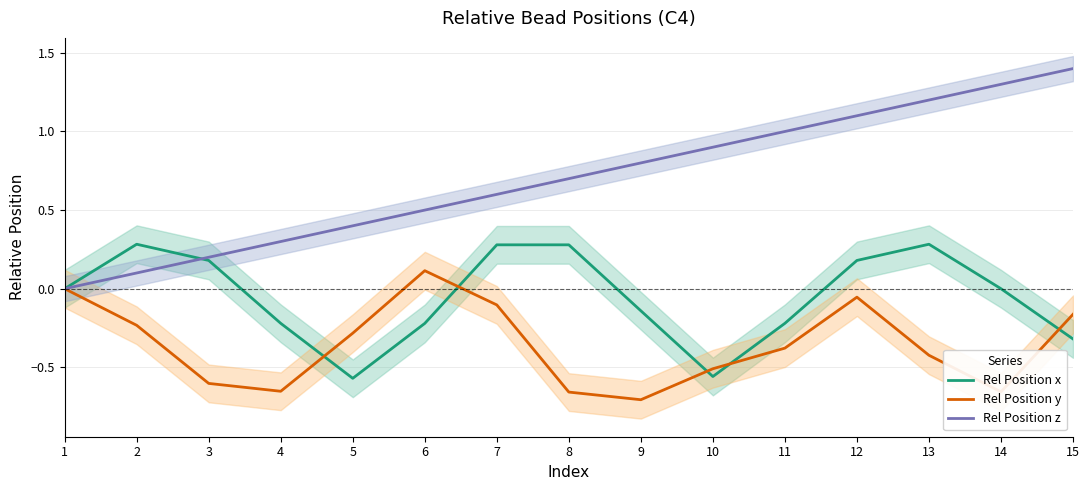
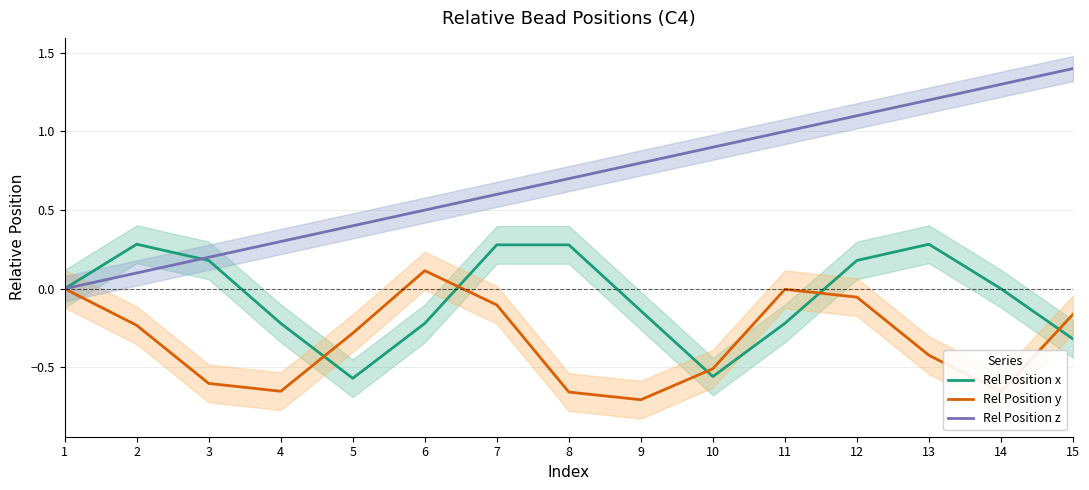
Rel Position y, 11: -0.38 -> 0.00
